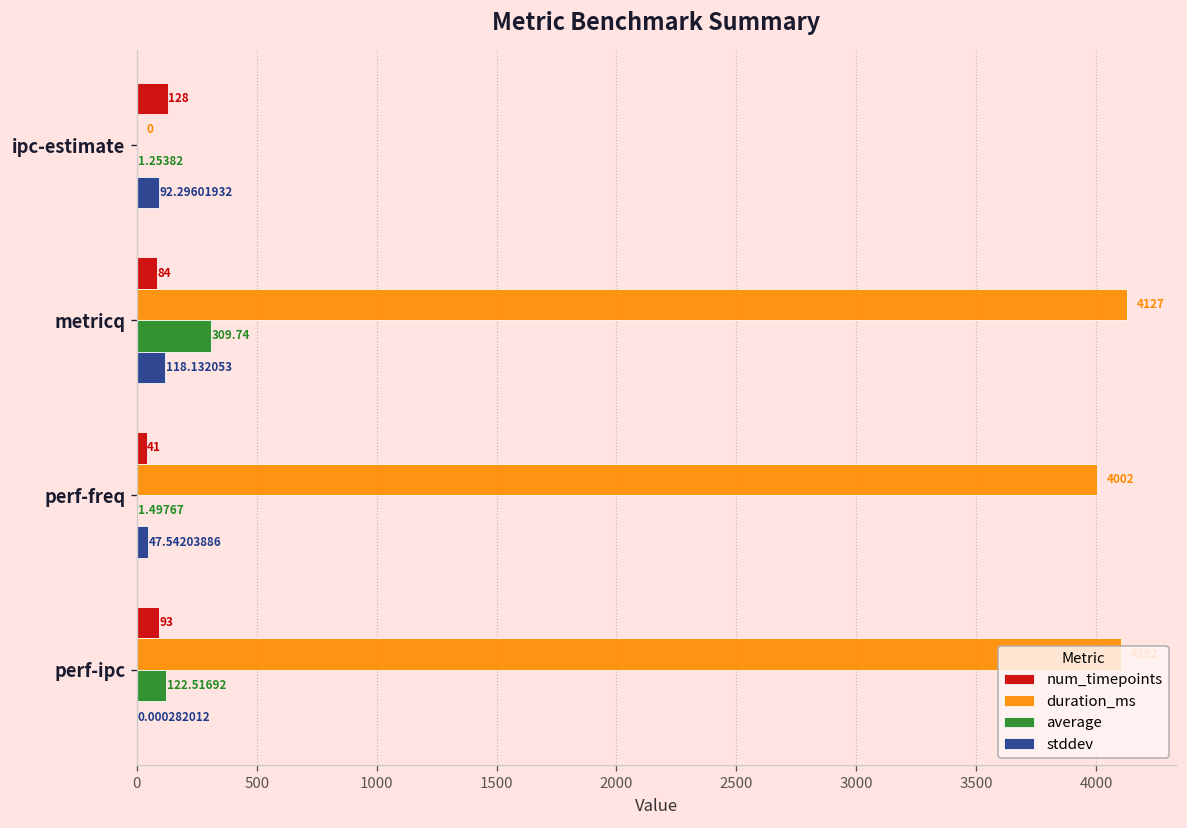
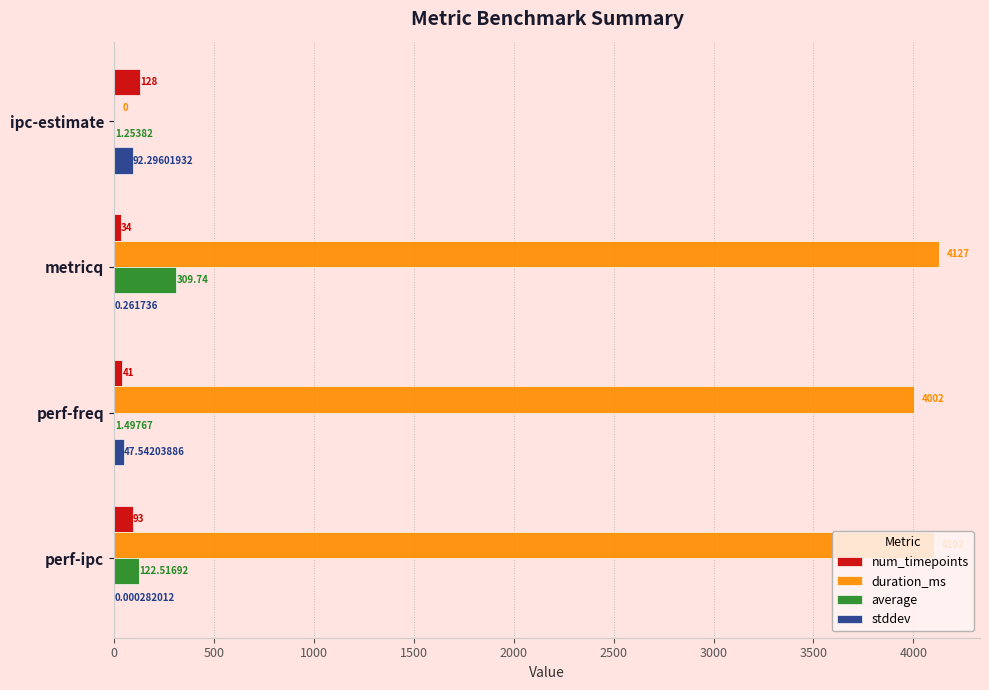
num_timepoints, metricq: 84 -> 34
stddev, metricq: 118.132053 -> 0.261736
